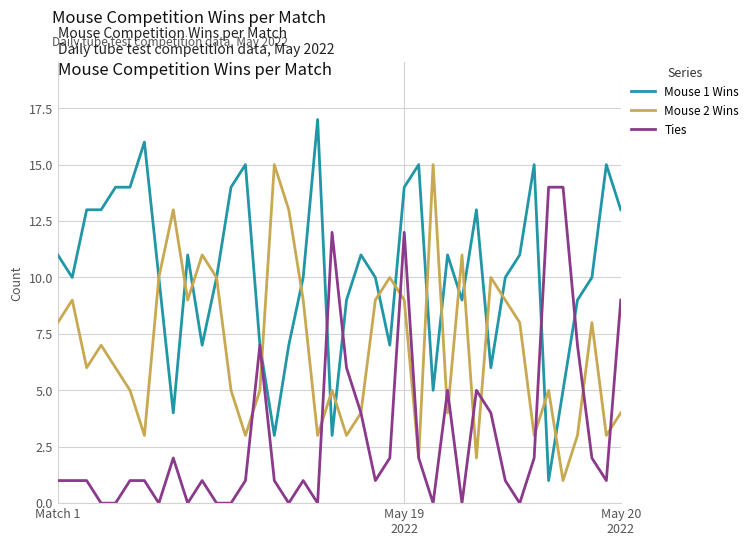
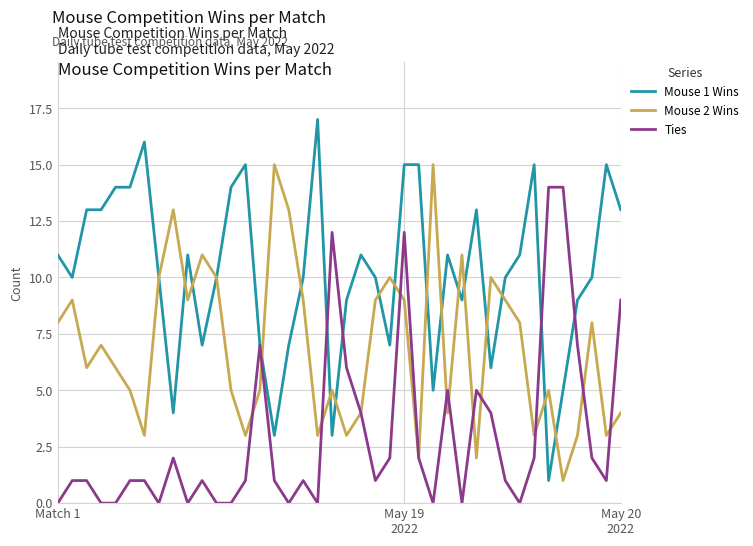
Ties, Match 1: 1 -> 0
Mouse 1 Wins, May 19 2022: 14 -> 15
